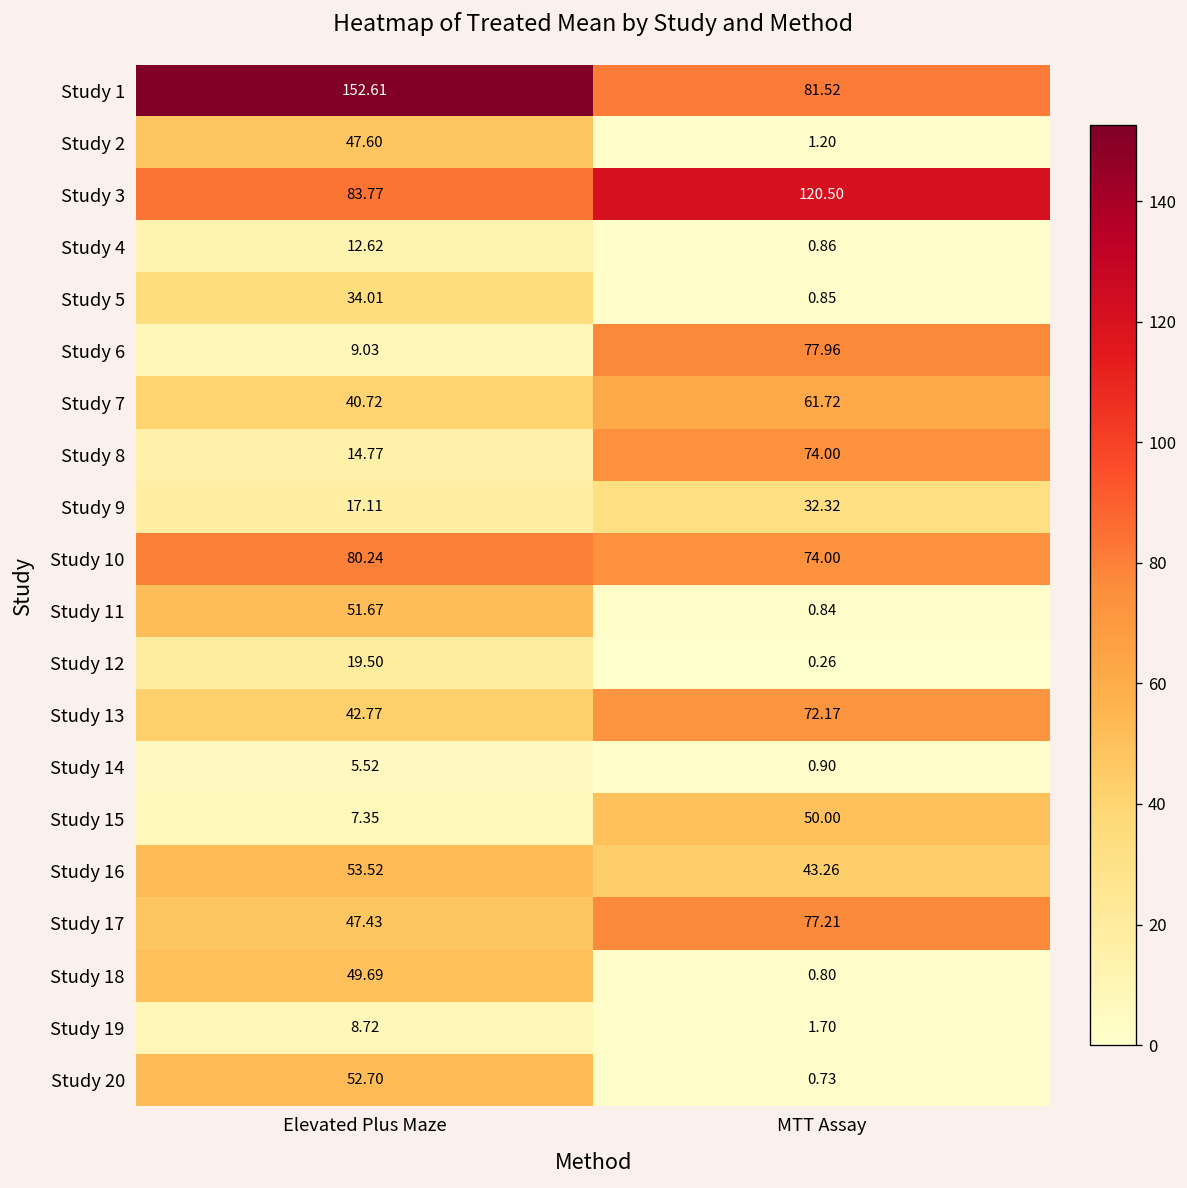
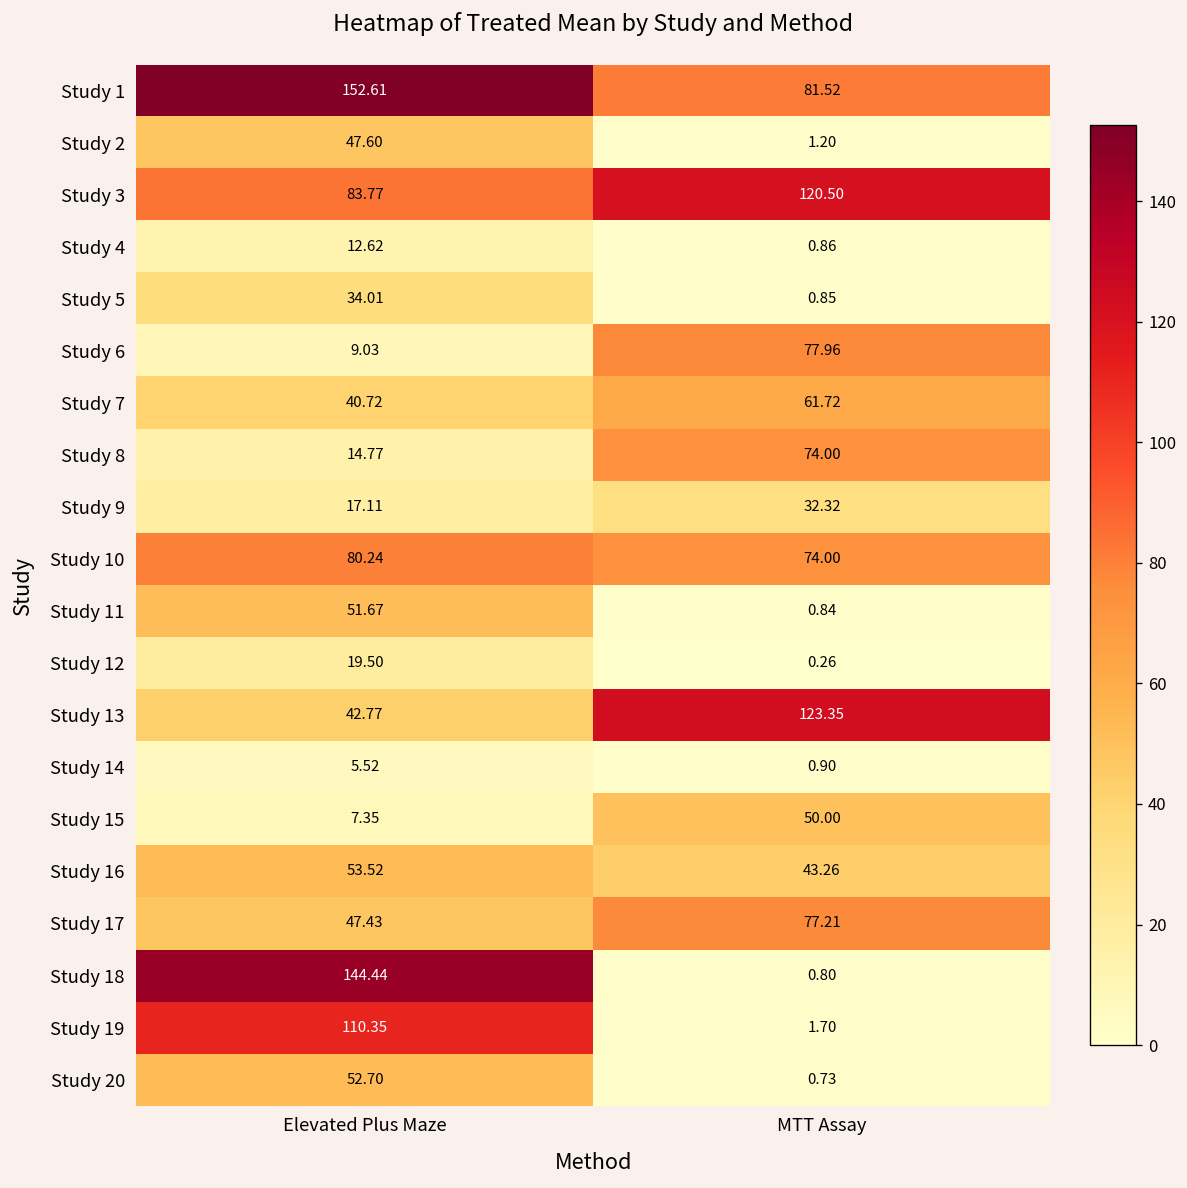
Study 13, MTT Assay: 72.17 -> 123.35
Study 18, Elevated Plus Maze: 49.69 -> 144.44
Study 19, Elevated Plus Maze: 8.72 -> 110.35
